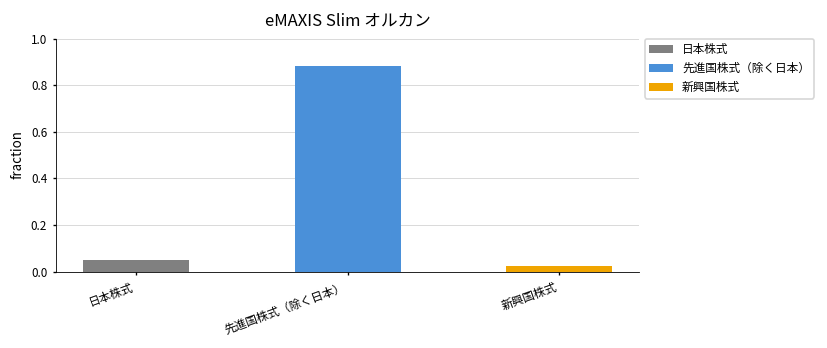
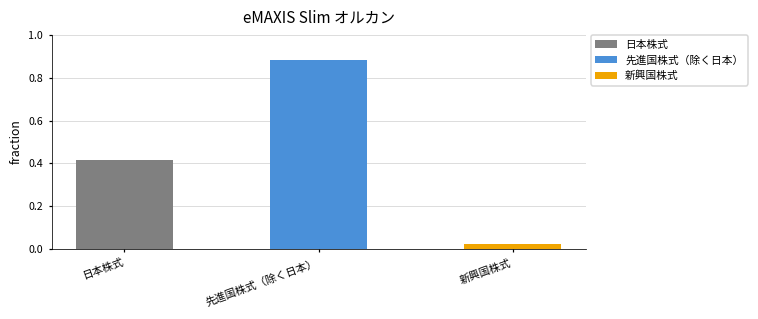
日本株式: 0.05 -> 0.42
